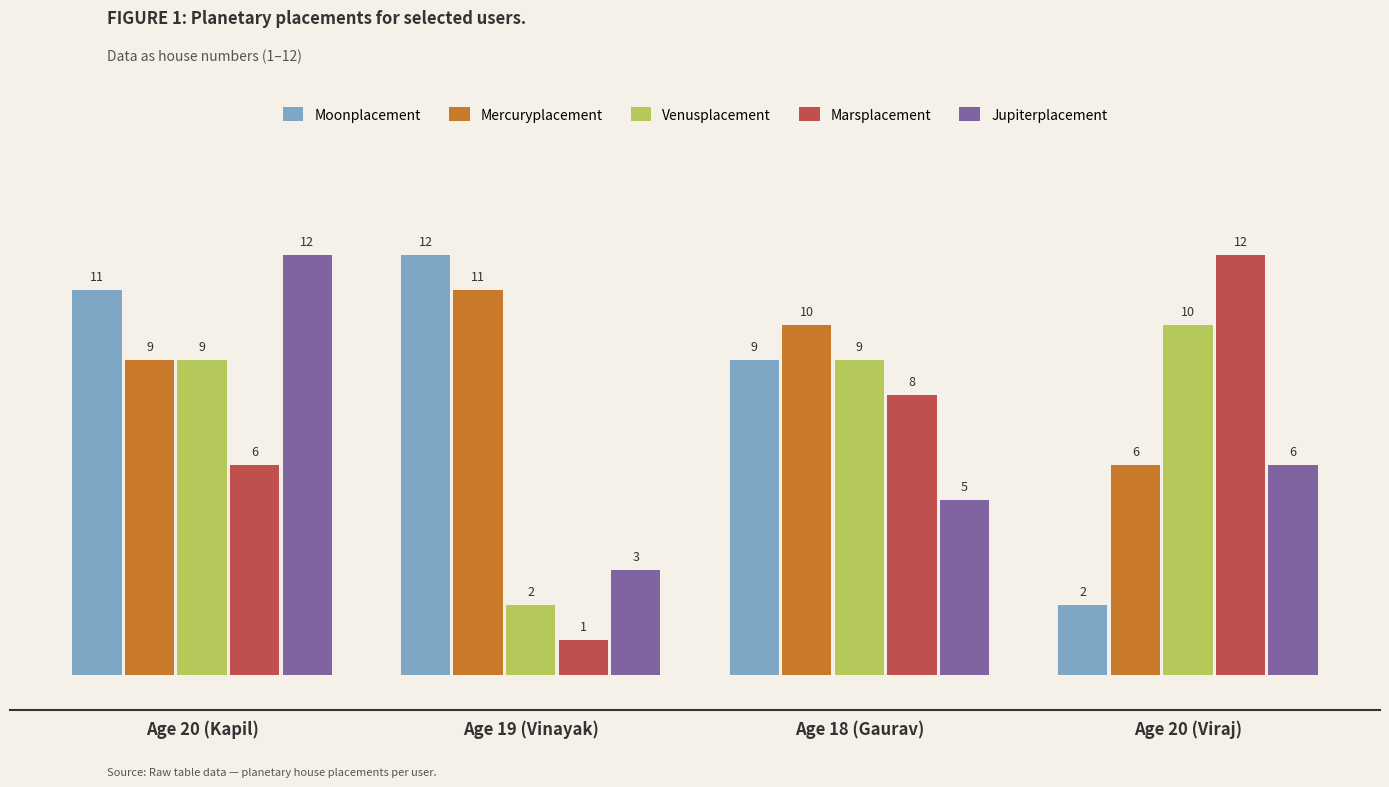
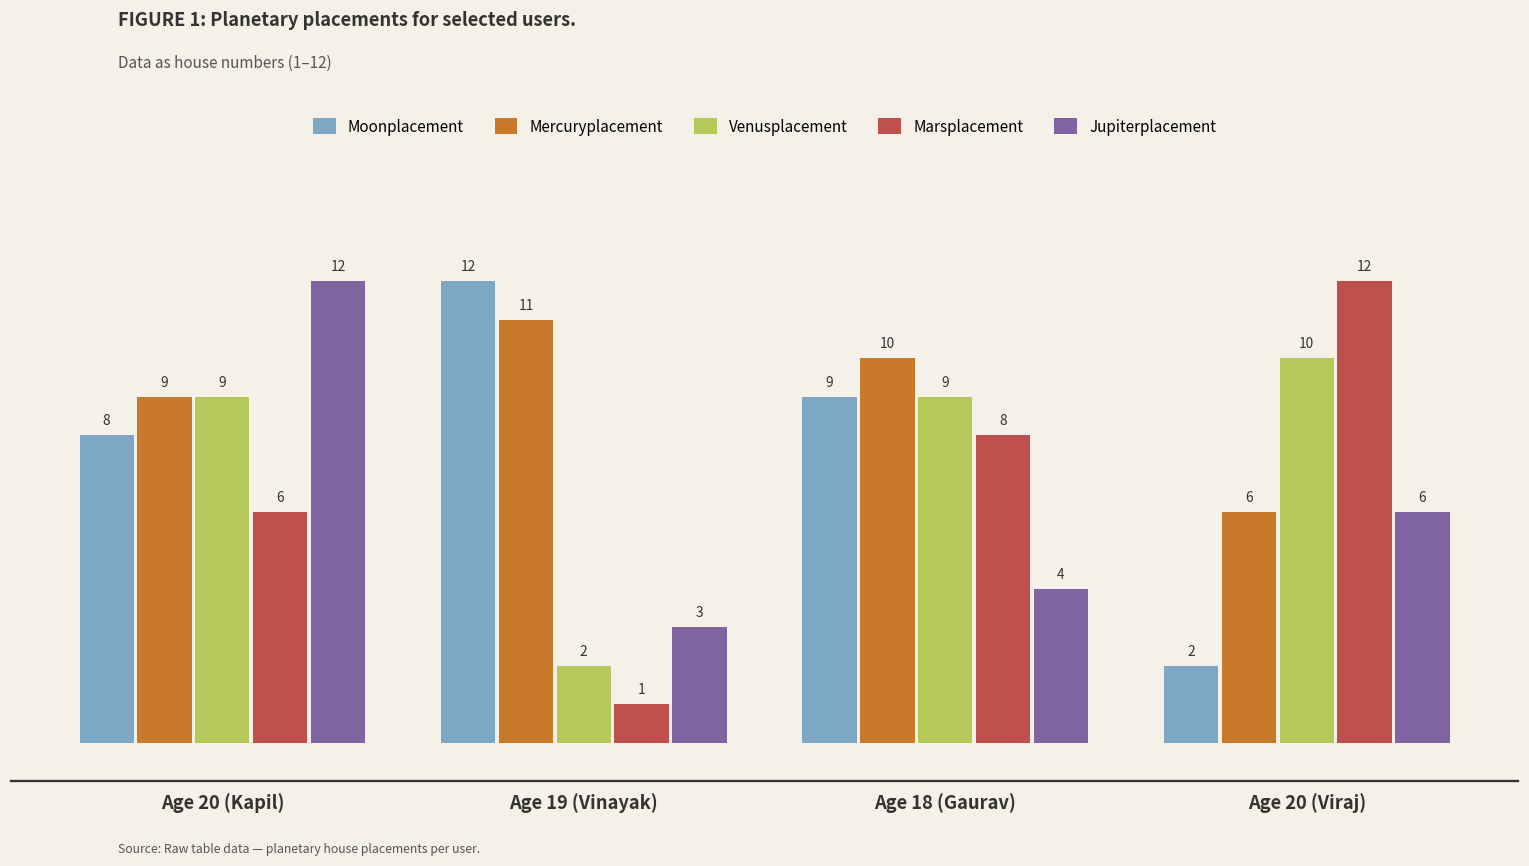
Moonplacement, Age 20 (Kapil): 11 -> 8
Jupiterplacement, Age 18 (Gaurav): 5 -> 4
